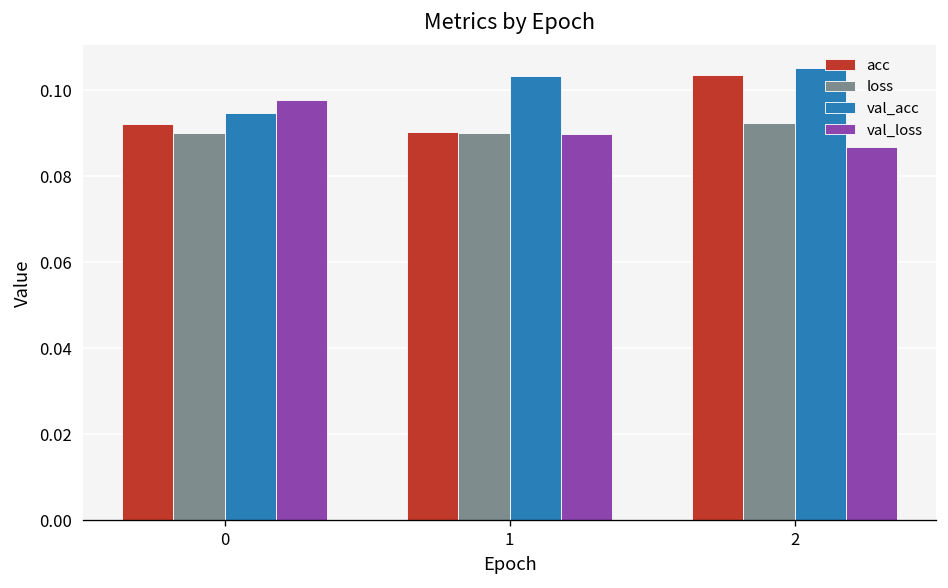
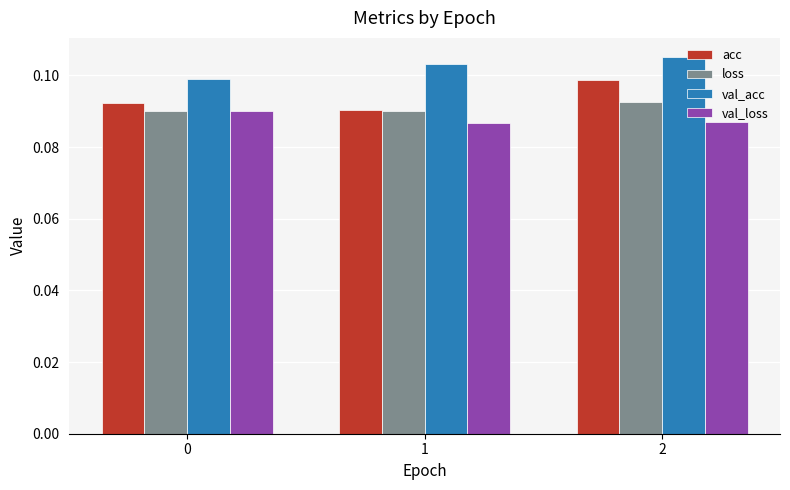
val_acc, 0: 0.095 -> 0.099
val_loss, 0: 0.098 -> 0.090
val_loss, 1: 0.090 -> 0.087
acc, 2: 0.103 -> 0.099
